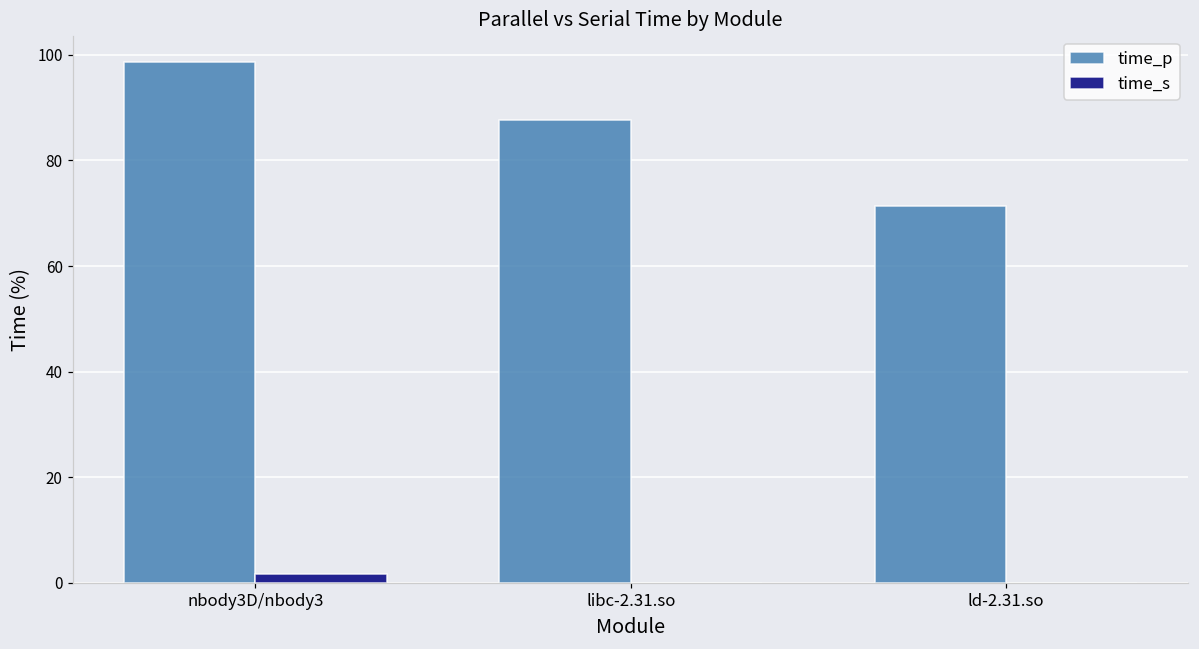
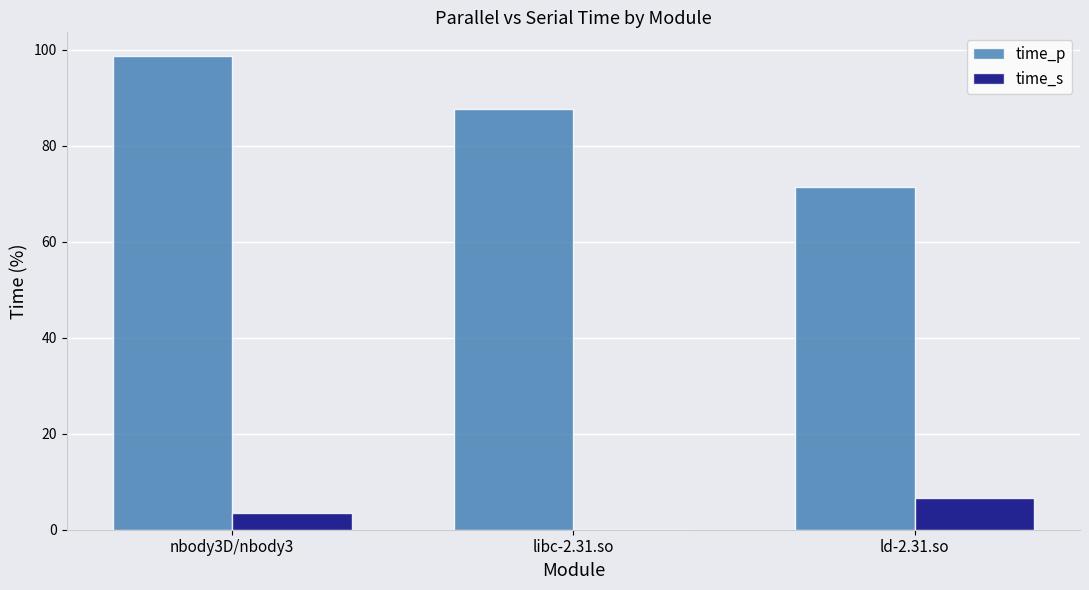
time_s, nbody3D/nbody3: 2 -> 3
time_s, ld-2.31.so: 0 -> 7
